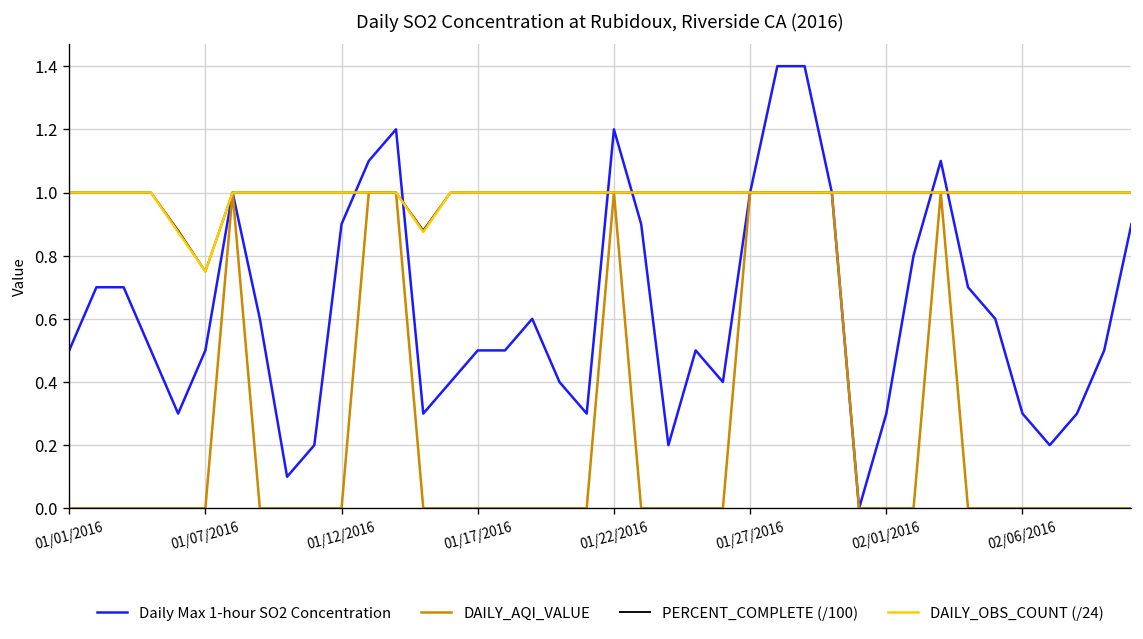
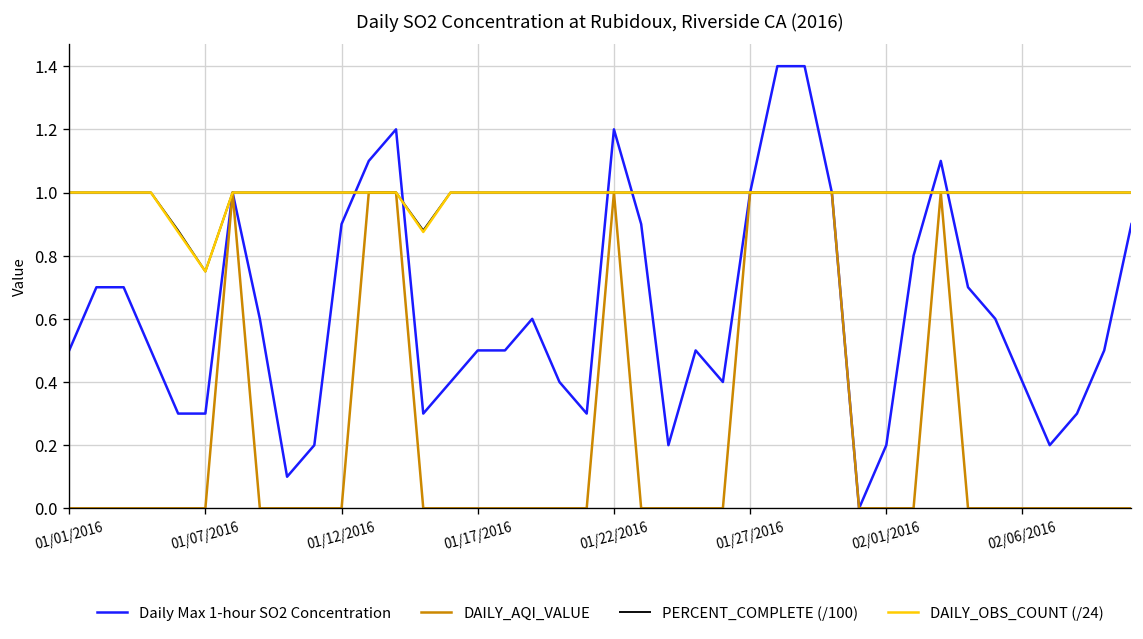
Daily Max 1-hour SO2 Concentration, 01/07/2016: 0.5 -> 0.3
Daily Max 1-hour SO2 Concentration, 02/01/2016: 0.3 -> 0.2
Daily Max 1-hour SO2 Concentration, 02/06/2016: 0.3 -> 0.4
